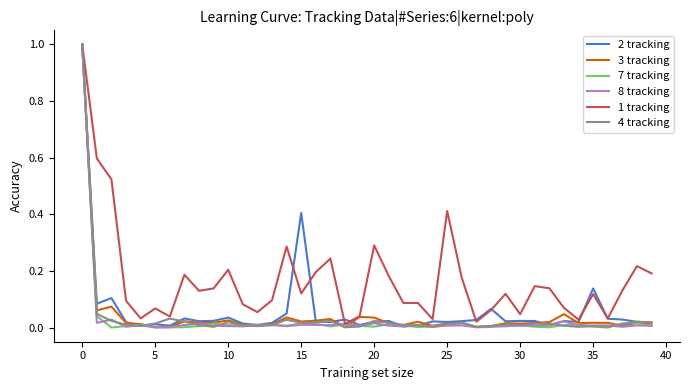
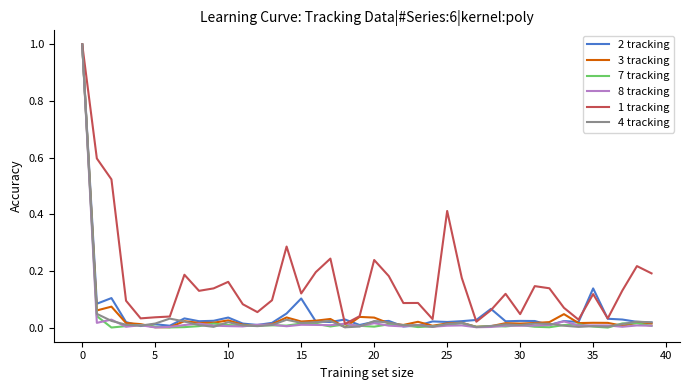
1 tracking, 5: 0.07 -> 0.04
1 tracking, 10: 0.20 -> 0.16
2 tracking, 15: 0.41 -> 0.10
1 tracking, 20: 0.29 -> 0.24
